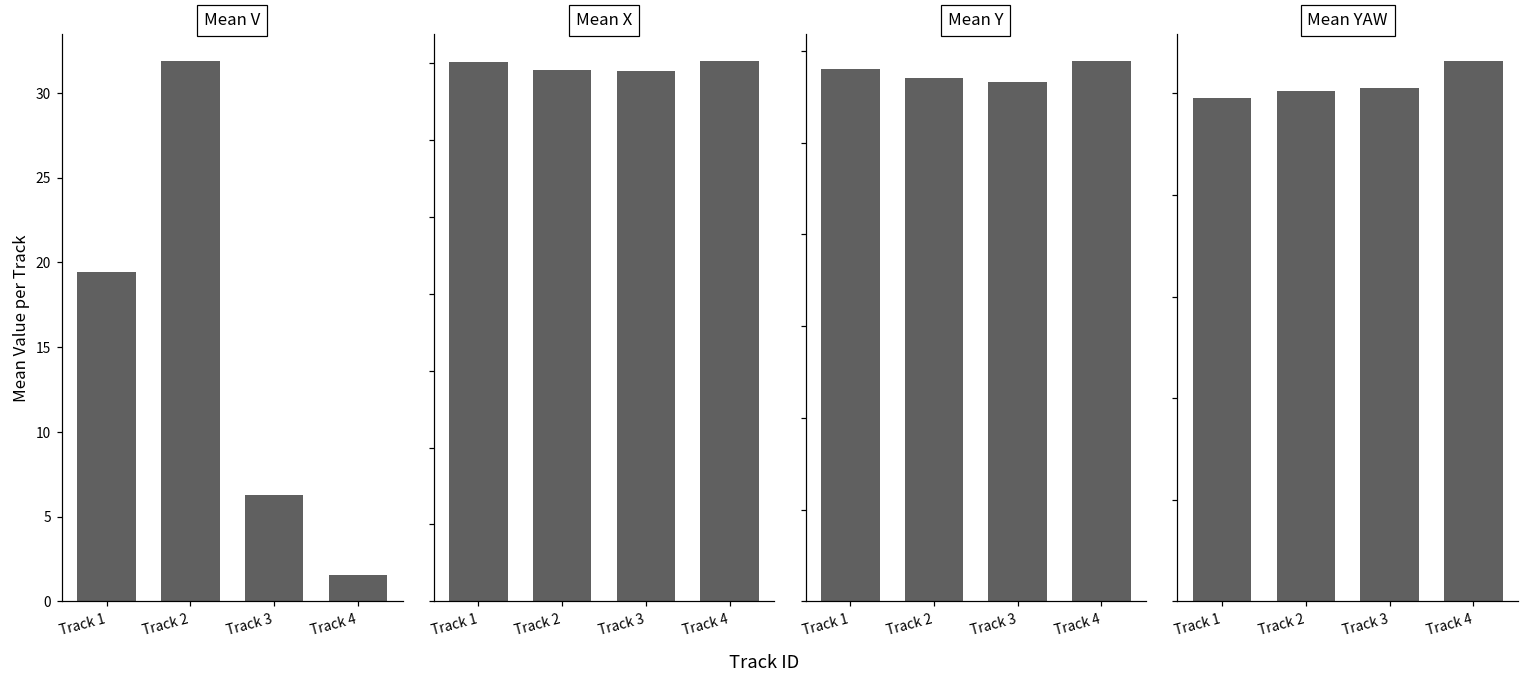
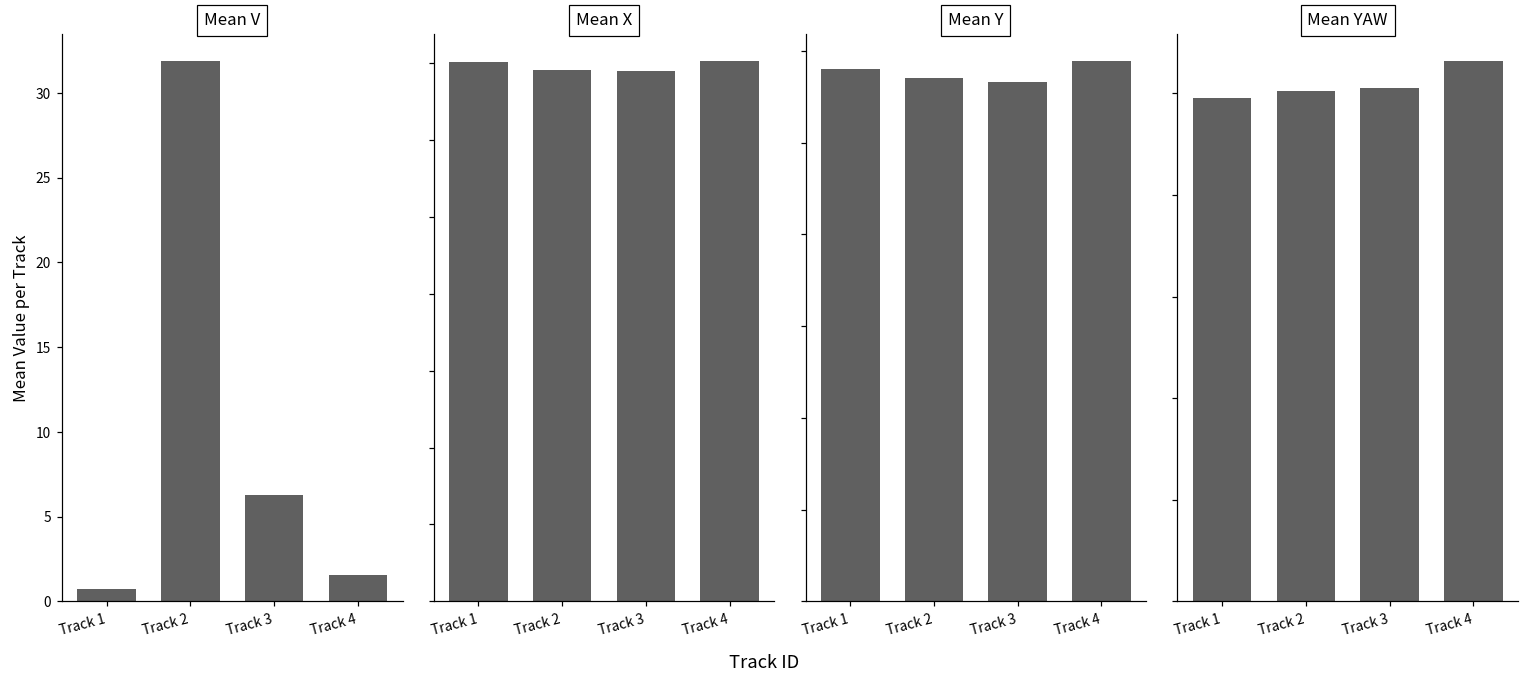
Mean V, Track 1: 19.4 -> 0.7
